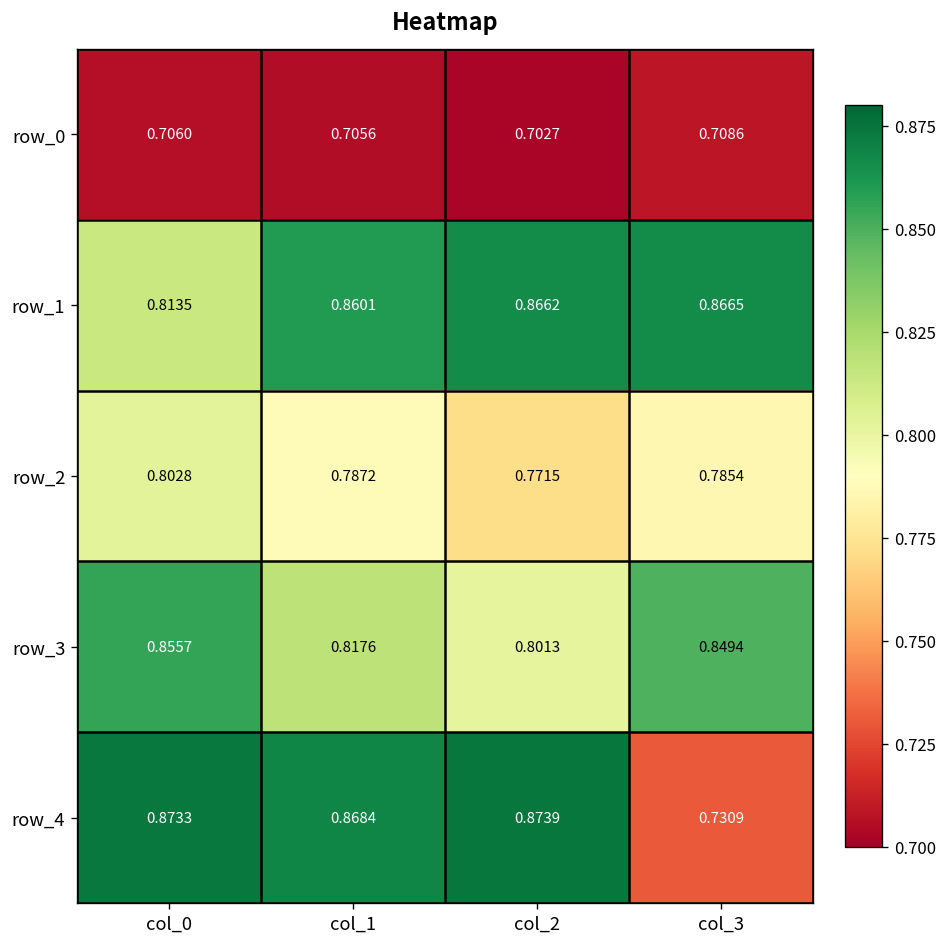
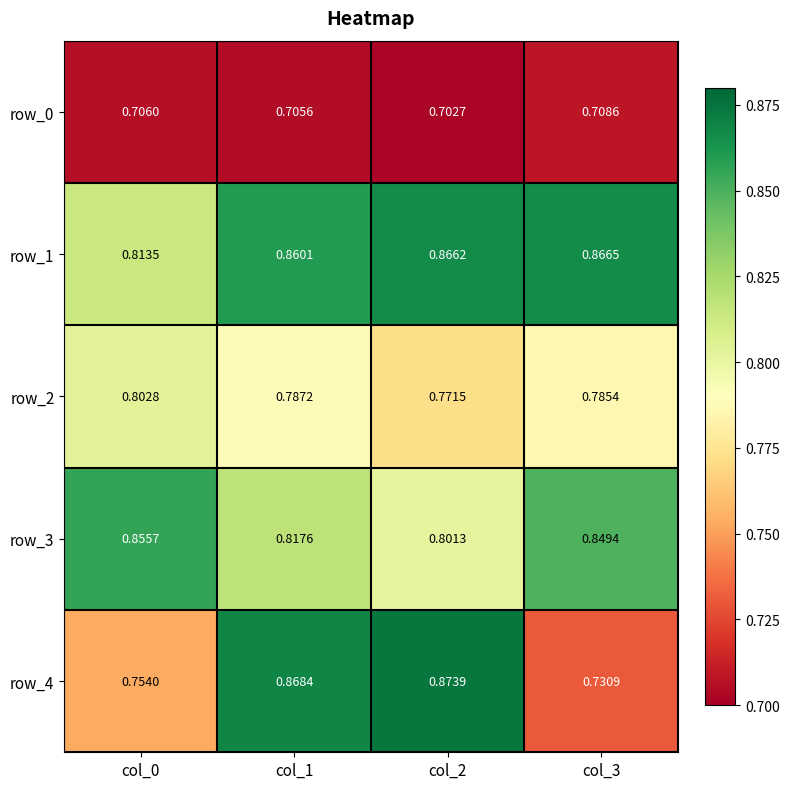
row_4, col_0: 0.8733 -> 0.7540
